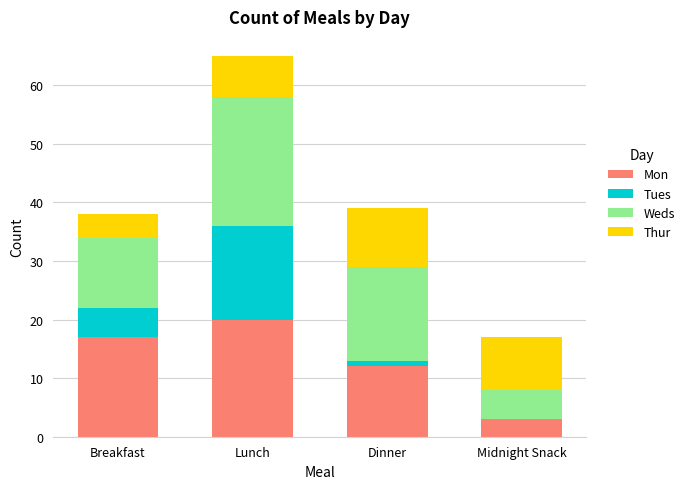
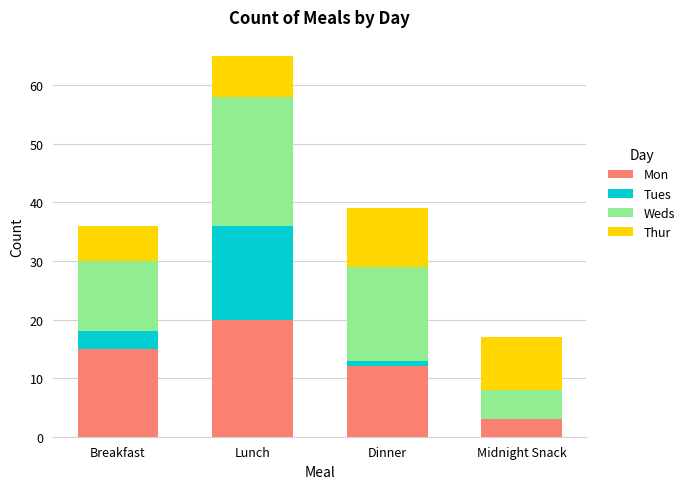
Mon, Breakfast: 17 -> 15
Tues, Breakfast: 5 -> 3
Thur, Breakfast: 4 -> 6
